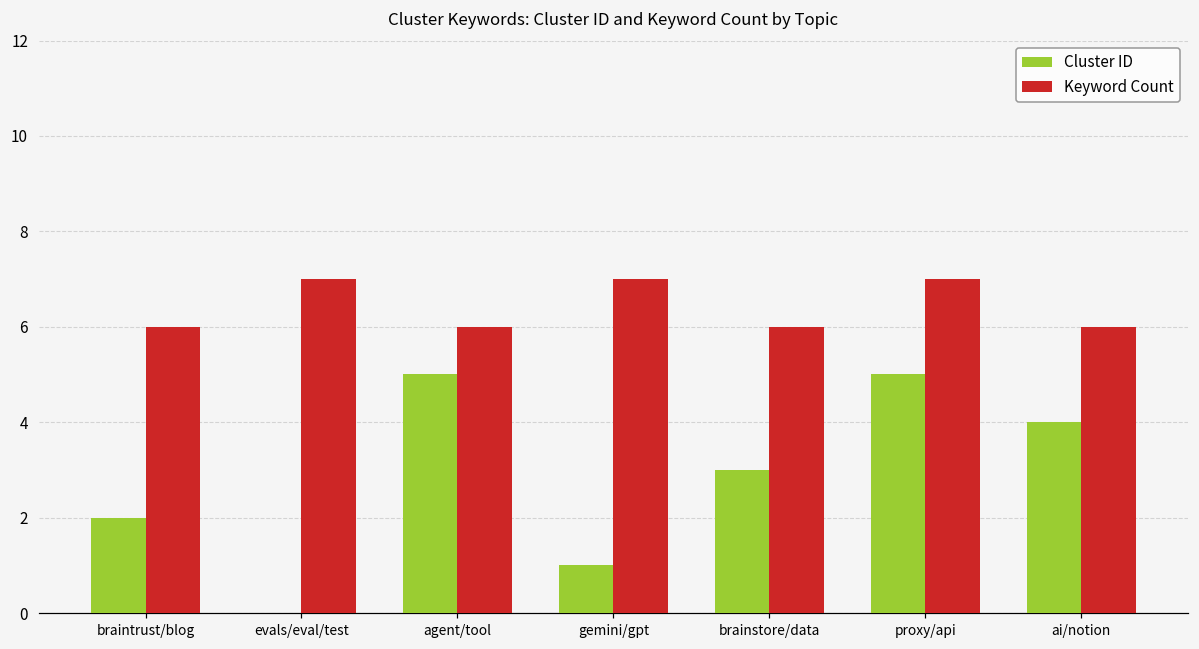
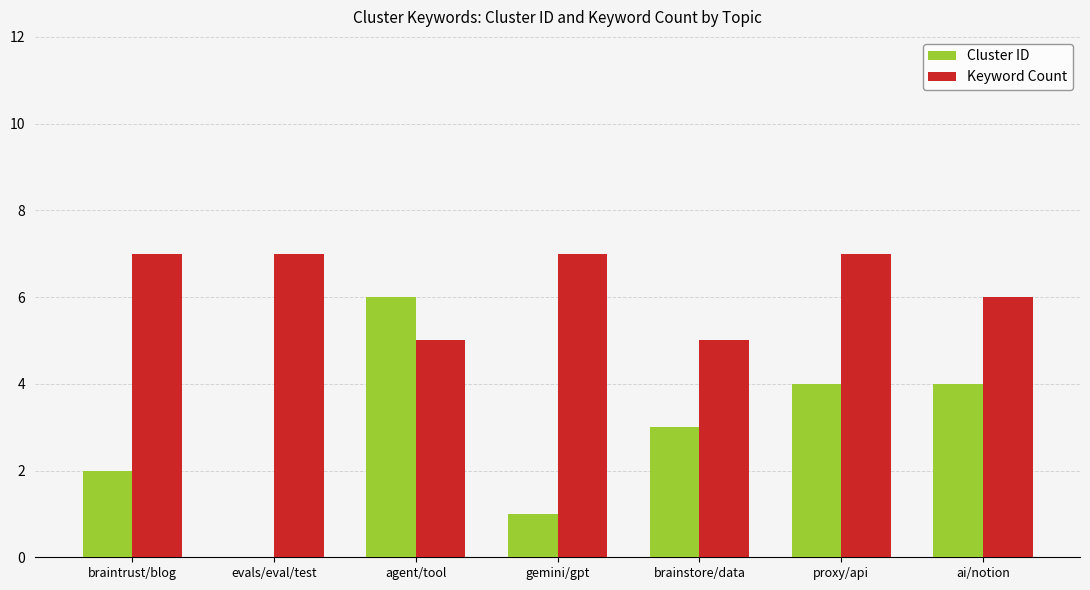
Keyword Count, braintrust/blog: 6 -> 7
Cluster ID, agent/tool: 5 -> 6
Keyword Count, agent/tool: 6 -> 5
Keyword Count, brainstore/data: 6 -> 5
Cluster ID, proxy/api: 5 -> 4
